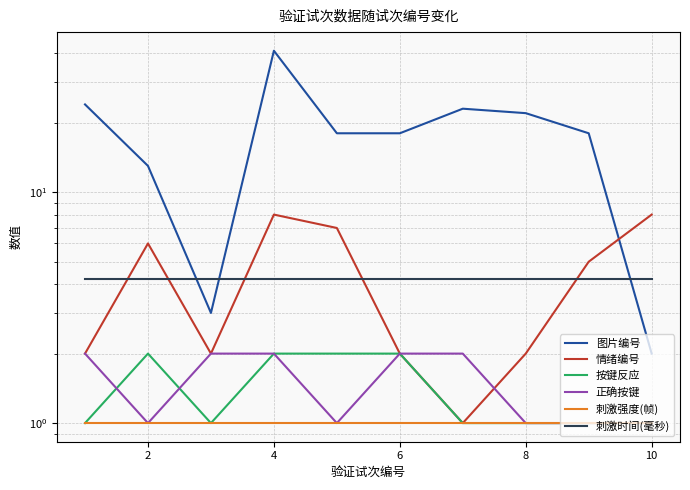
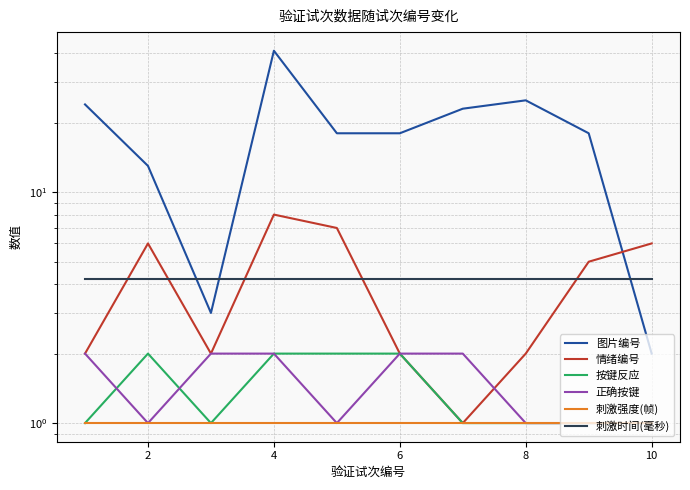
图片编号, 8: 22 -> 25
情绪编号, 10: 8 -> 6
